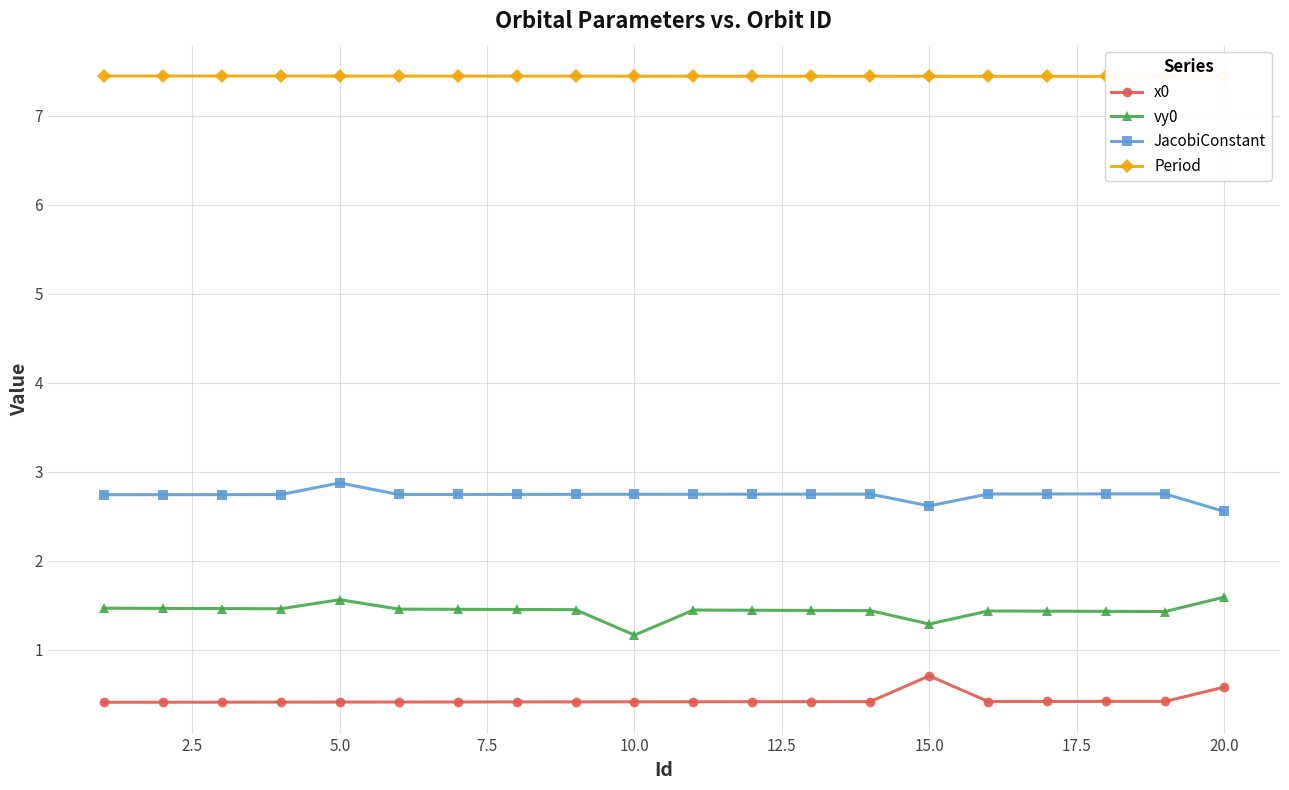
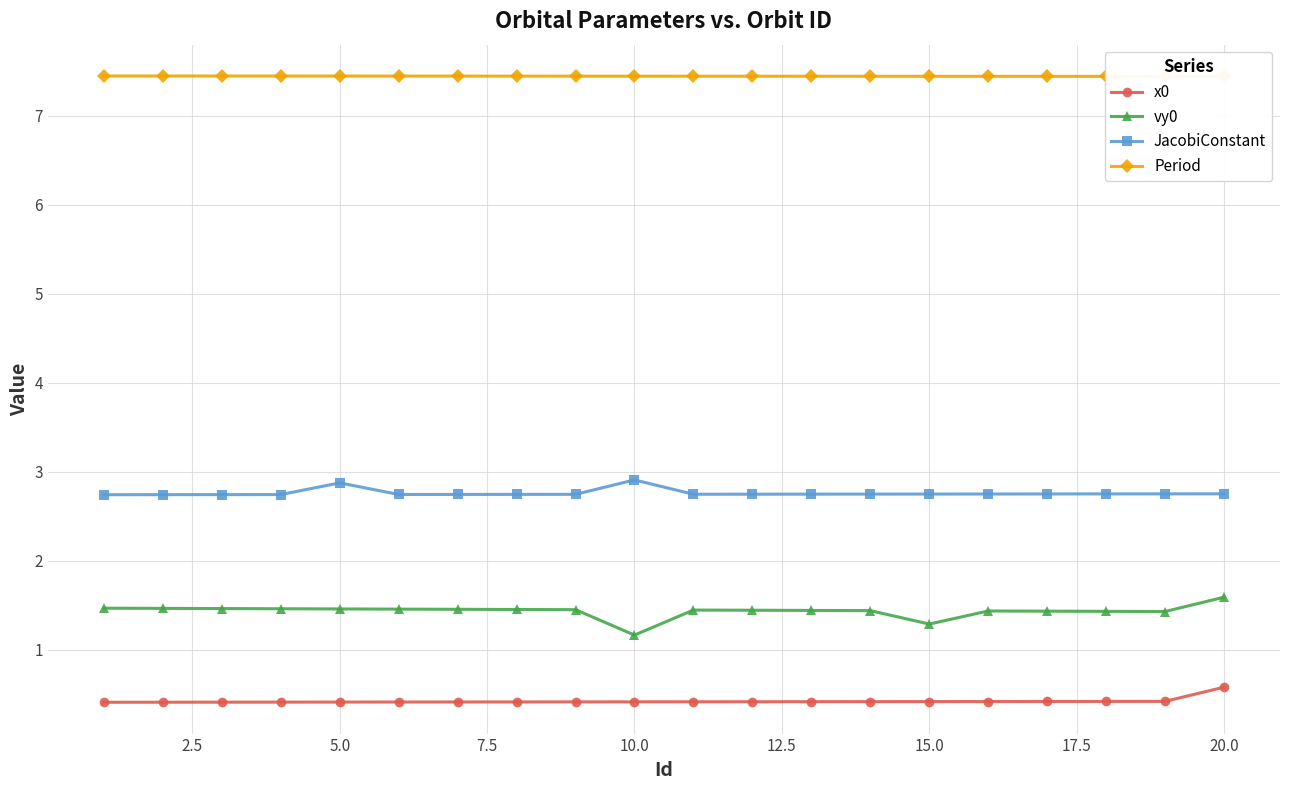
vy0, 5.0: 1.6 -> 1.5
JacobiConstant, 10.0: 2.7 -> 2.9
x0, 15.0: 0.7 -> 0.4
JacobiConstant, 15.0: 2.6 -> 2.7
JacobiConstant, 20.0: 2.6 -> 2.8
